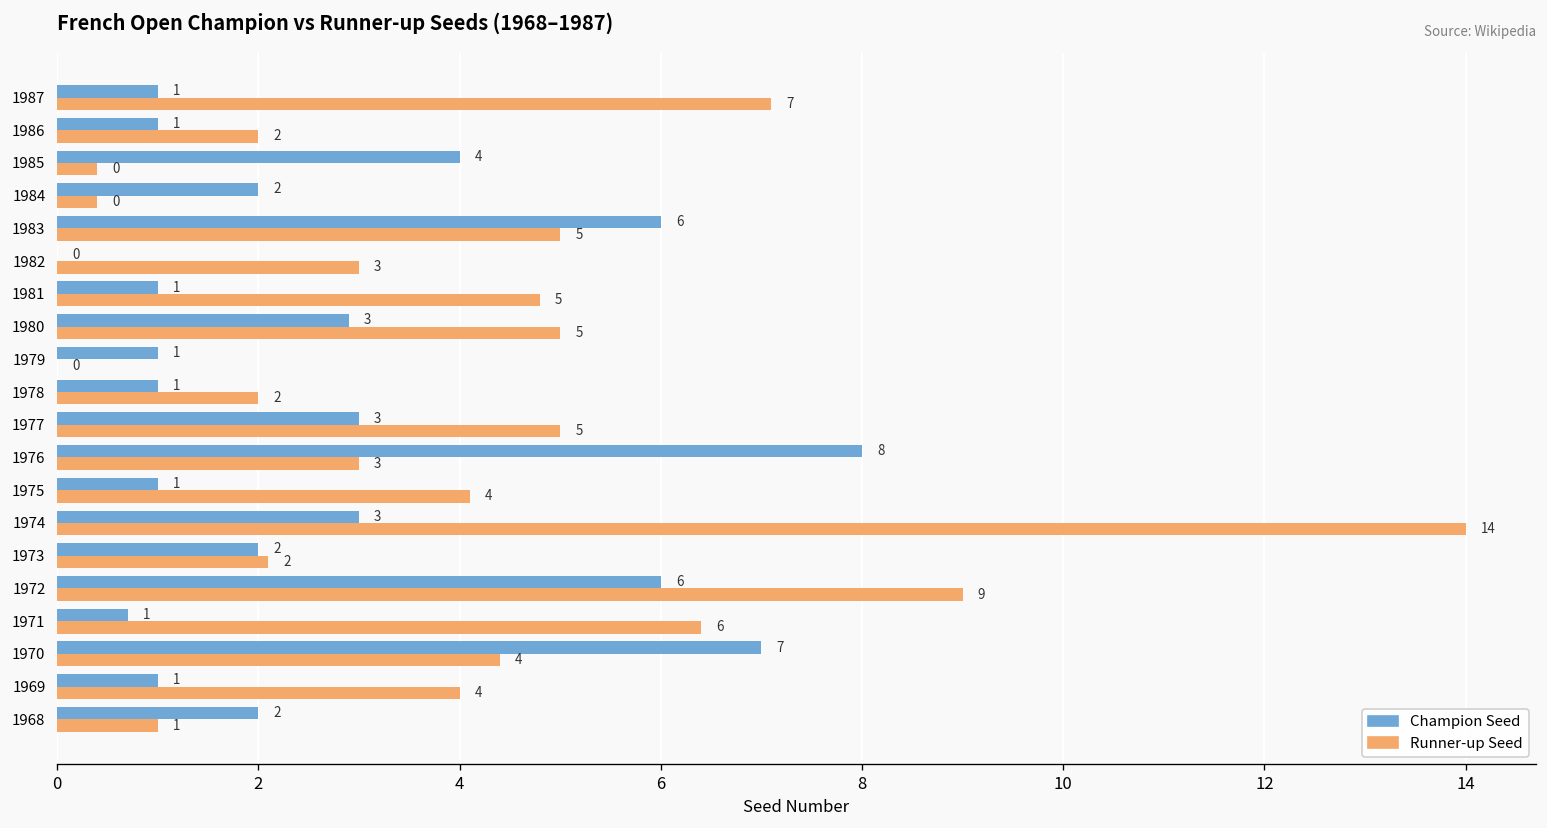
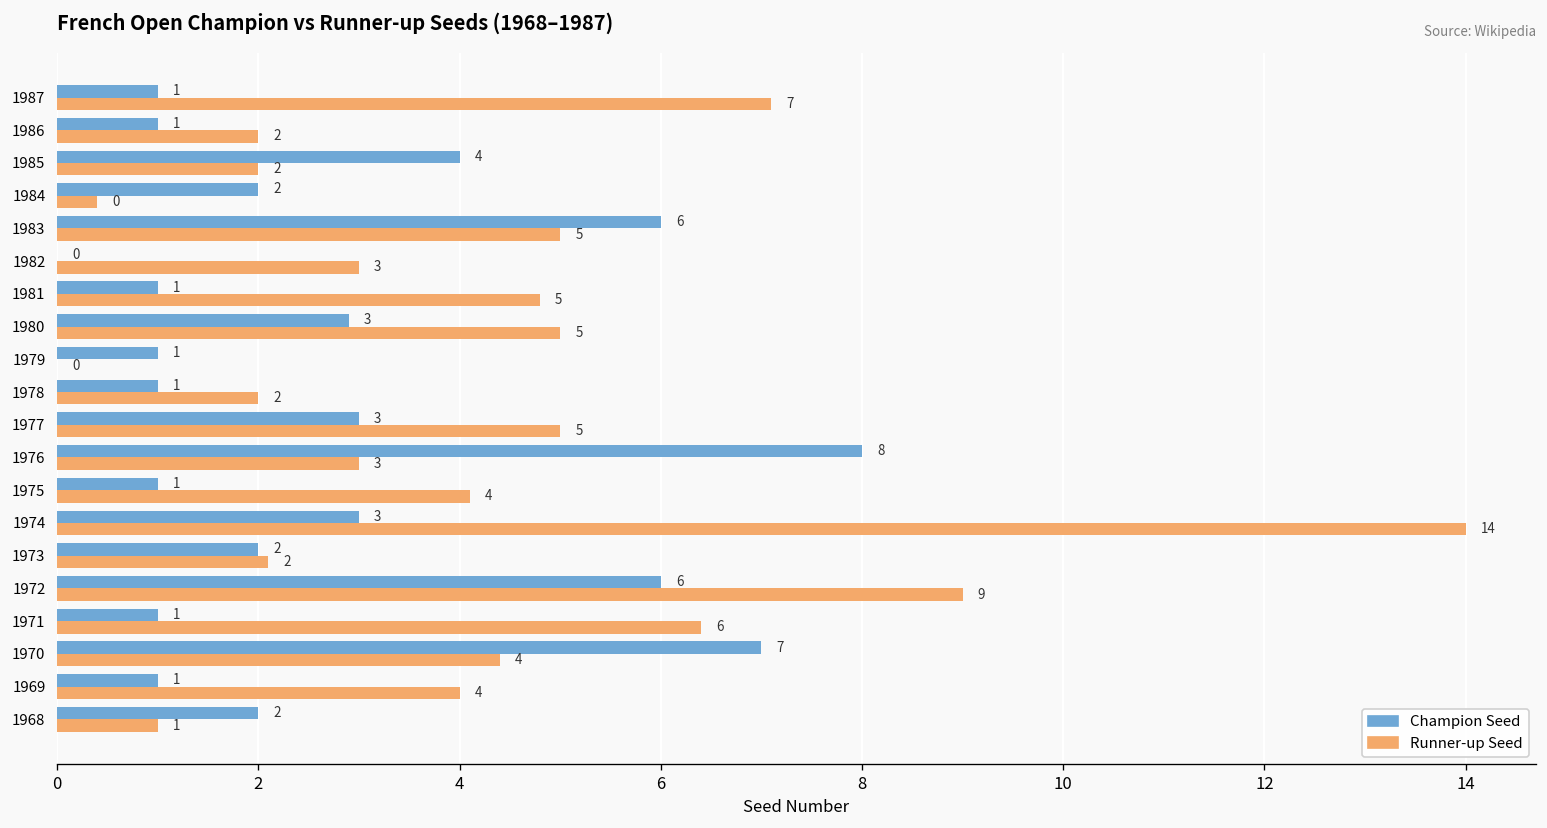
Runner-up Seed, 1985: 0 -> 2
Champion Seed, 1971: 0.7 -> 1.0
